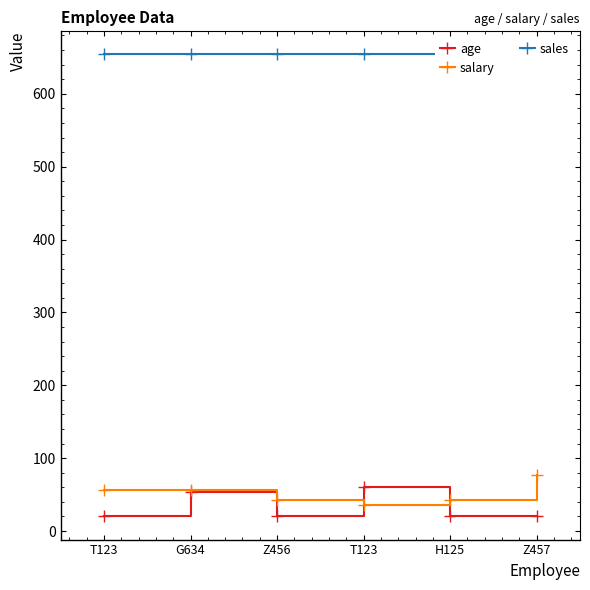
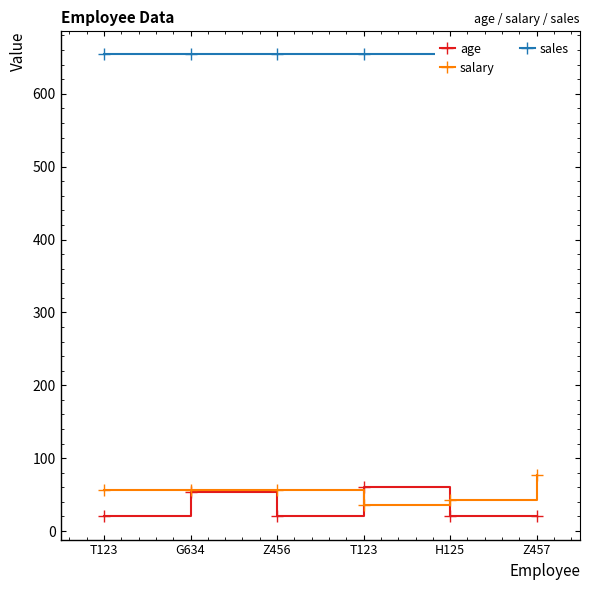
salary, Z456: 40 -> 60
